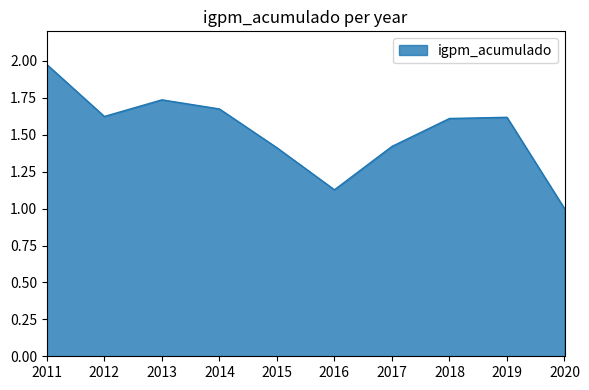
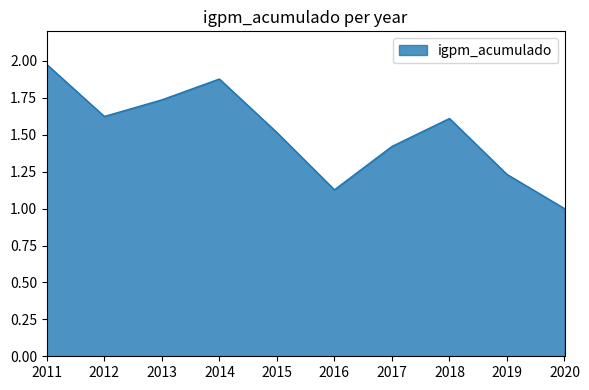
2014: 1.67 -> 1.88
2015: 1.41 -> 1.51
2019: 1.62 -> 1.23
